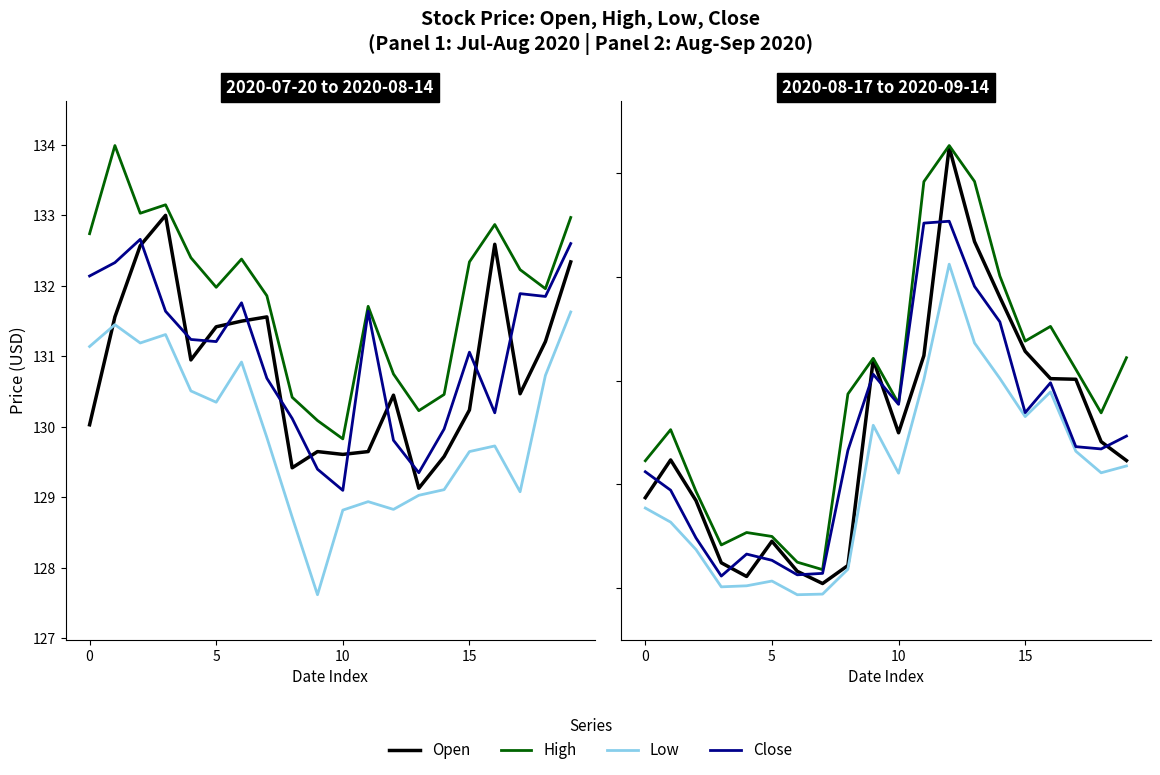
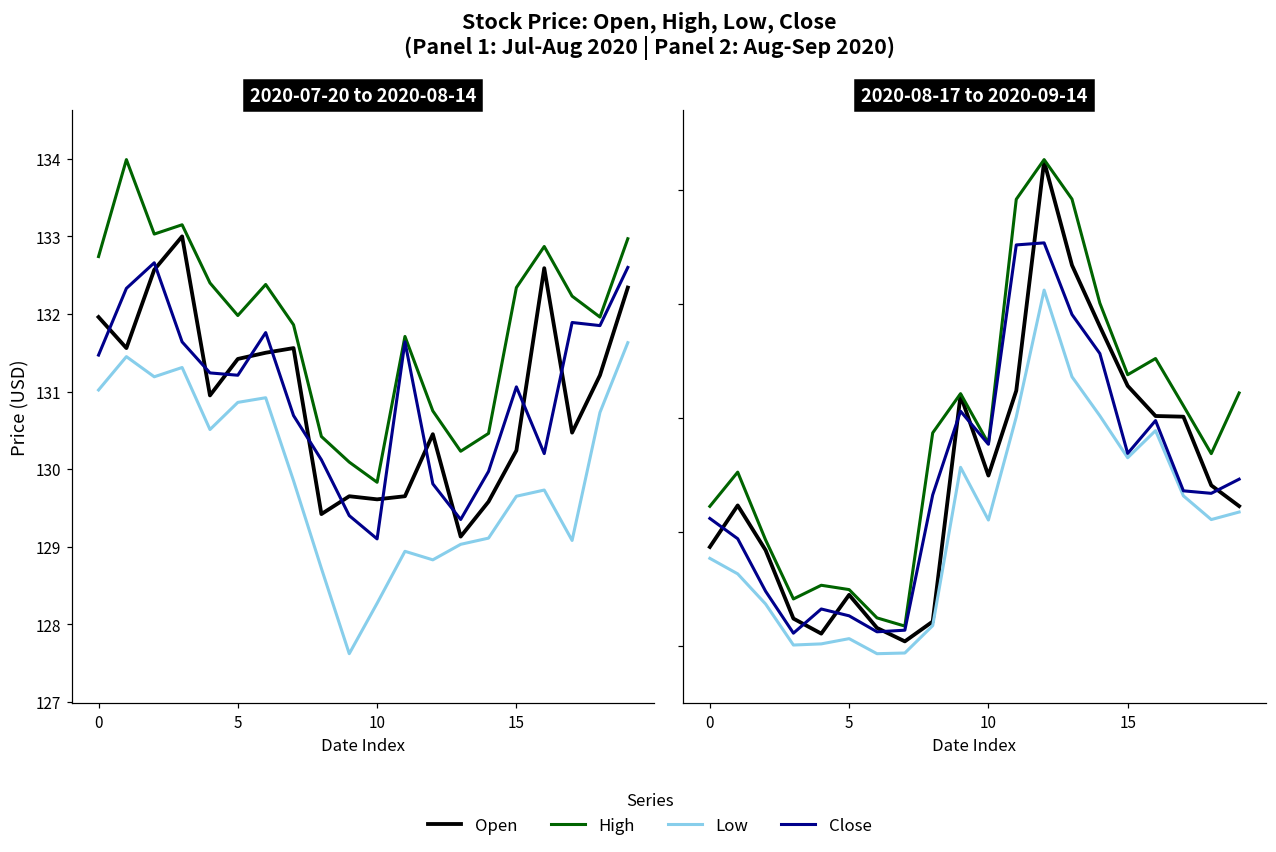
2020-07-20 to 2020-08-14, Open, 0: 130.0 -> 132.0
2020-07-20 to 2020-08-14, Low, 0: 131.1 -> 131.0
2020-07-20 to 2020-08-14, Close, 0: 132.1 -> 131.5
2020-07-20 to 2020-08-14, Low, 5: 130.4 -> 130.9
2020-07-20 to 2020-08-14, Low, 10: 128.8 -> 128.3
